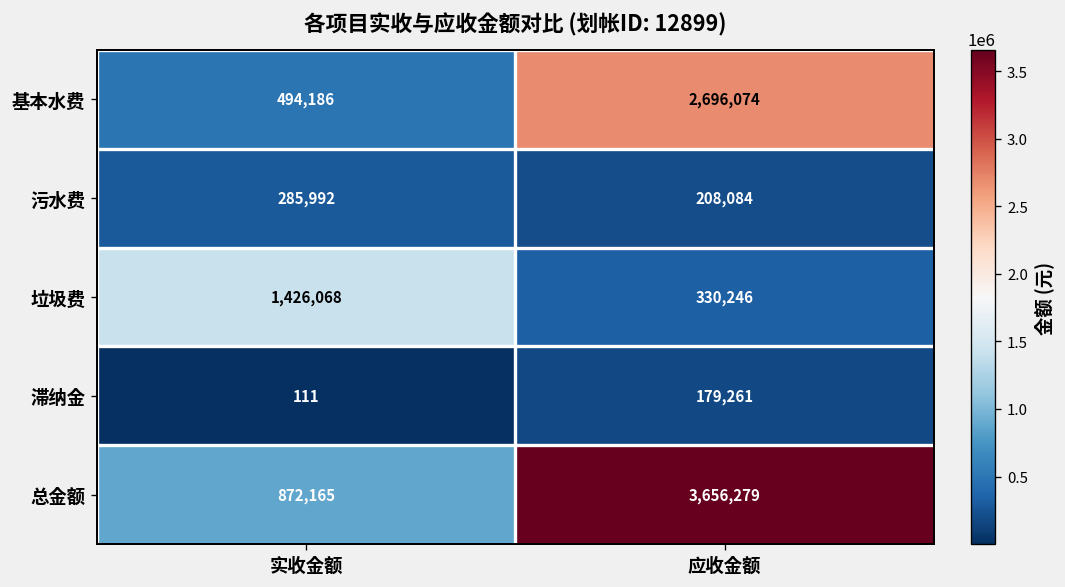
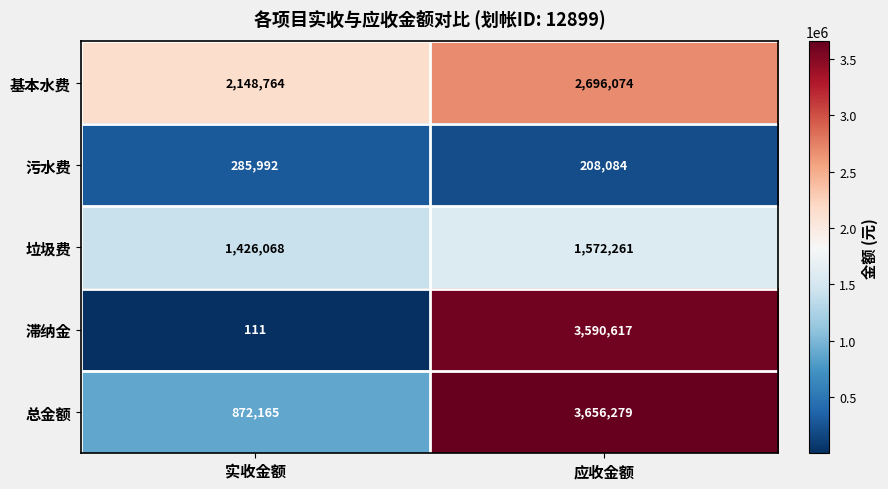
基本水费, 实收金额: 494,186 -> 2,148,764
垃圾费, 应收金额: 330,246 -> 1,572,261
滞纳金, 应收金额: 179,261 -> 3,590,617
